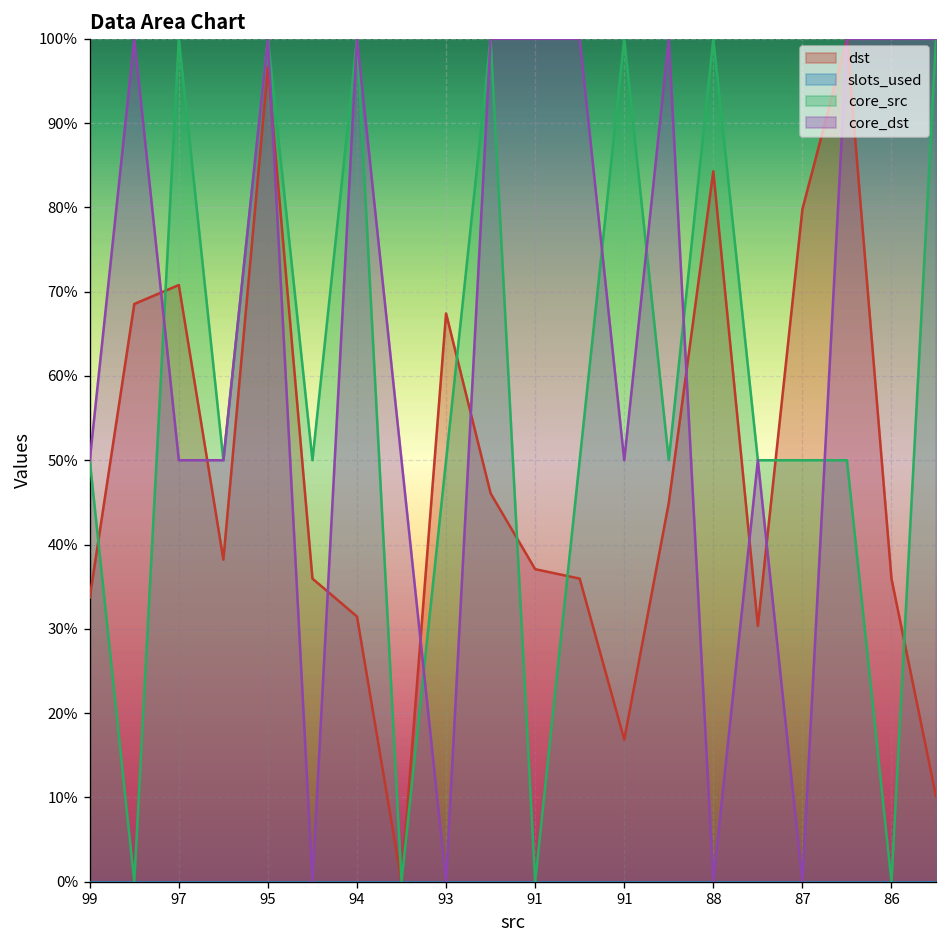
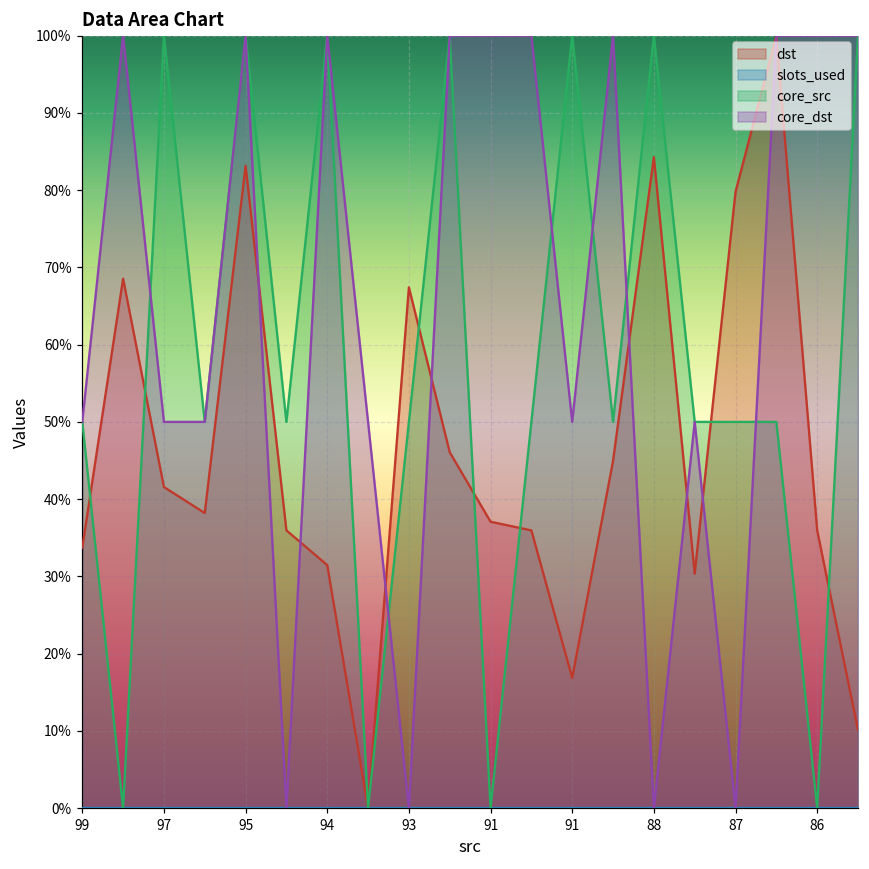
dst, 97: 71% -> 42%
dst, 95: 97% -> 83%
